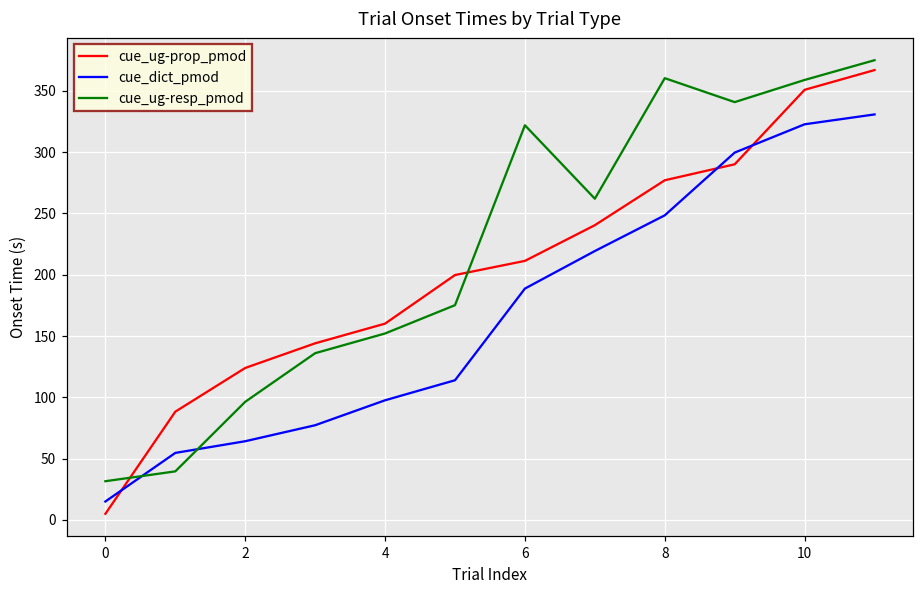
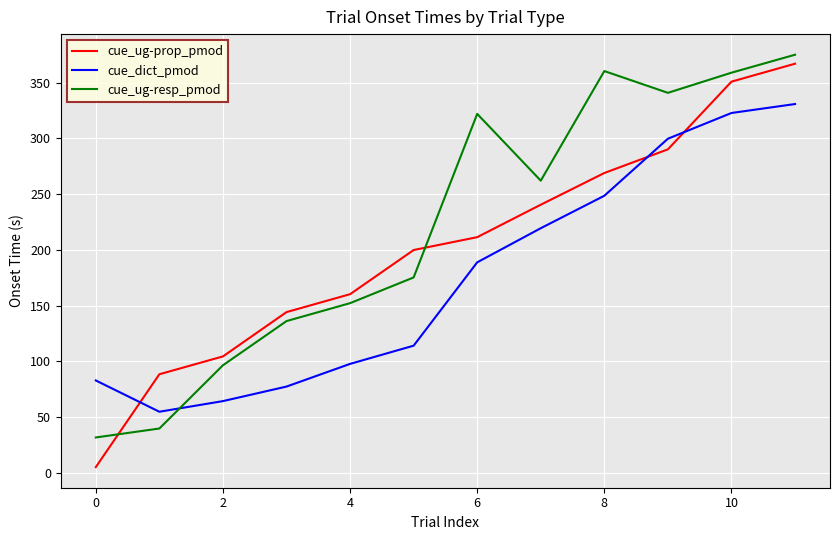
cue_dict_pmod, 0: 15 -> 83
cue_ug-prop_pmod, 2: 124 -> 104
cue_ug-prop_pmod, 8: 277 -> 269
